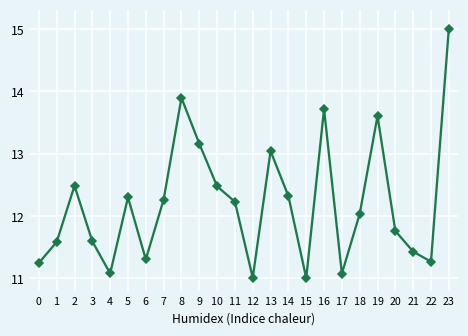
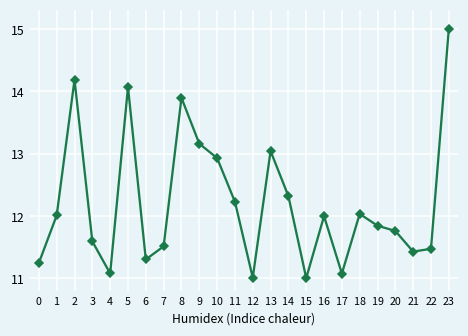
1: 11.6 -> 12.0
2: 12.5 -> 14.2
5: 12.3 -> 14.1
7: 12.3 -> 11.5
10: 12.5 -> 12.9
16: 13.7 -> 12.0
19: 13.6 -> 11.8
22: 11.3 -> 11.5
